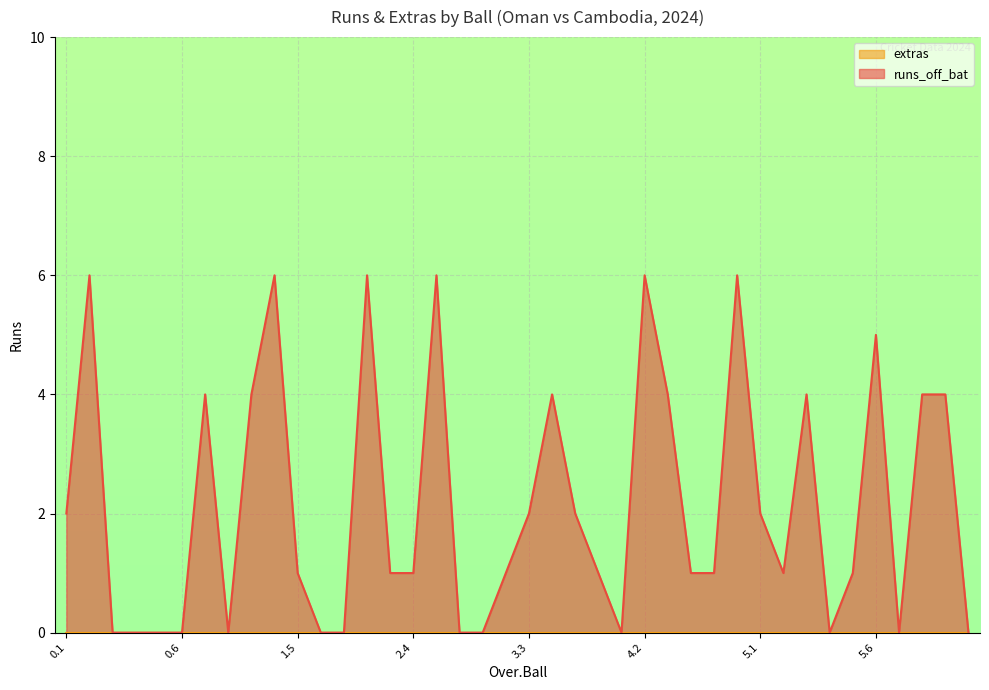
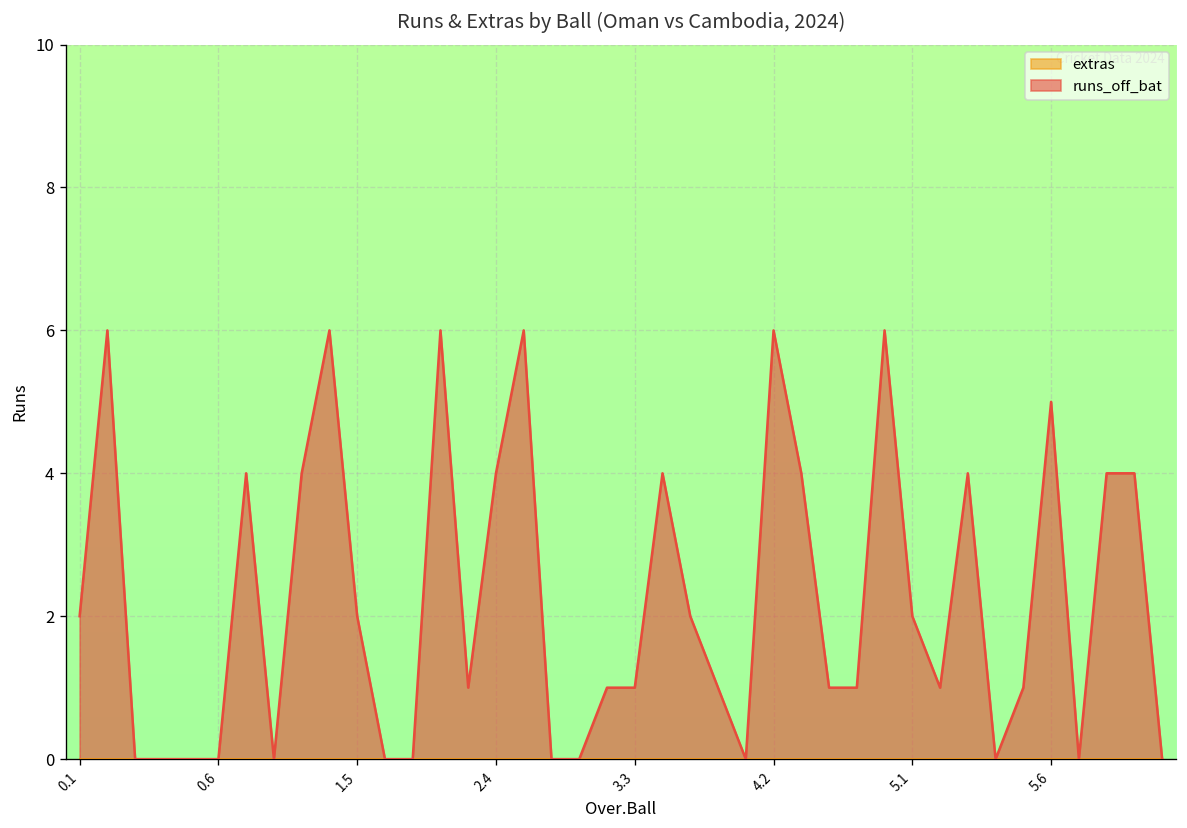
runs_off_bat, 1.5: 1 -> 2
runs_off_bat, 2.4: 1 -> 4
runs_off_bat, 3.3: 2 -> 1
